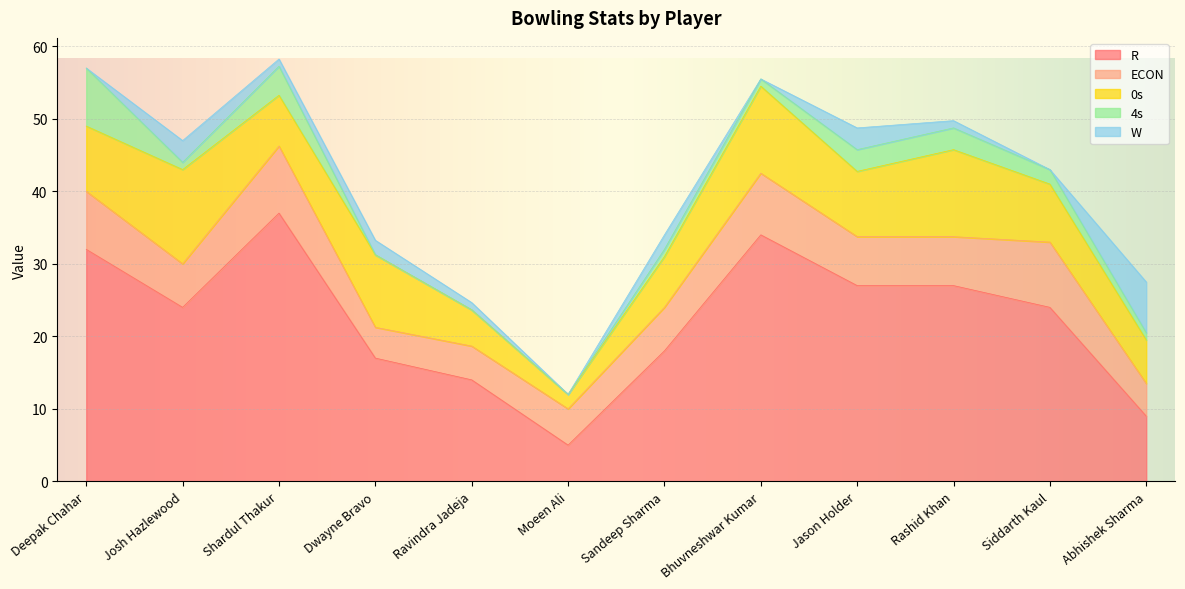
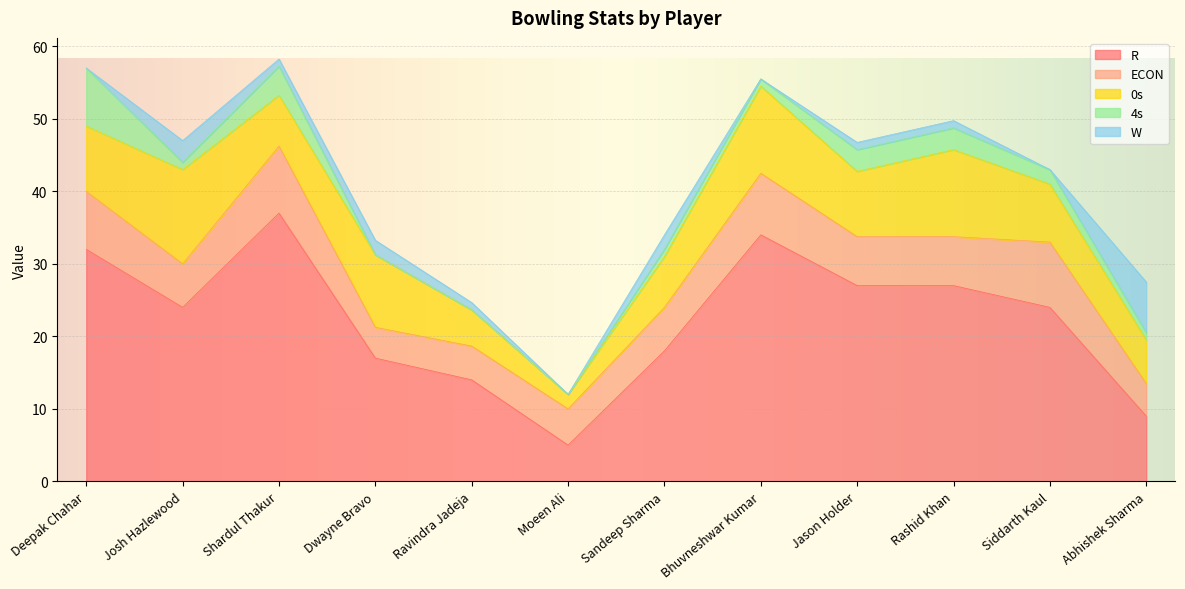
W, Jason Holder: 3 -> 1
